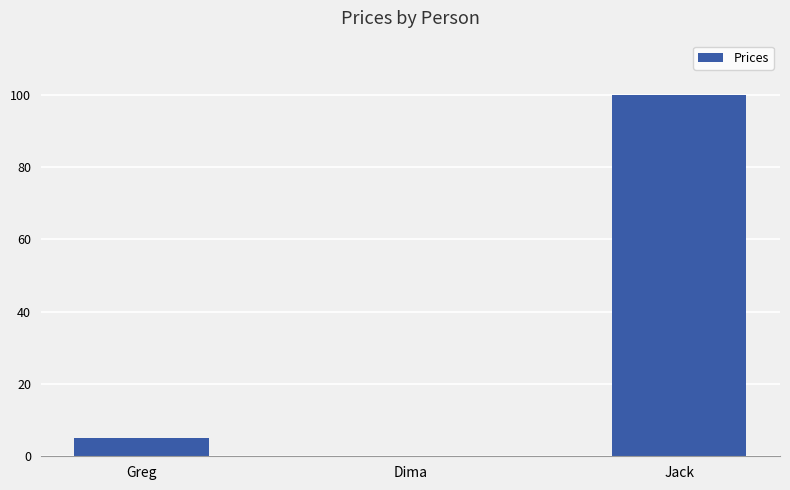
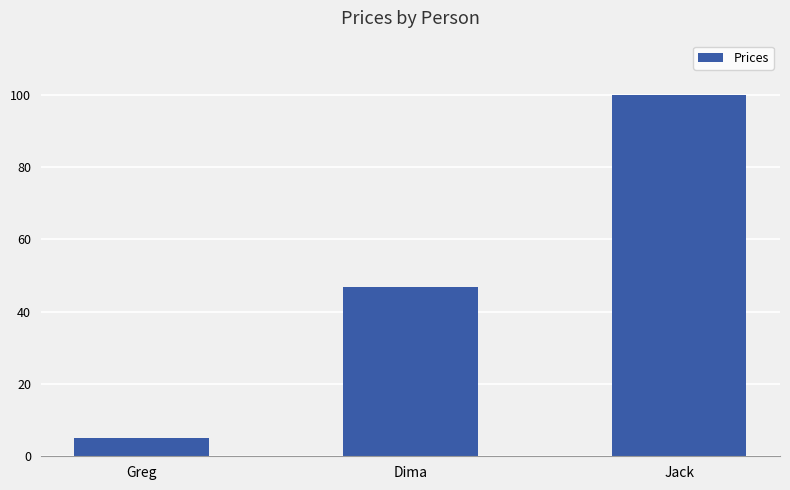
Dima: 0 -> 47
